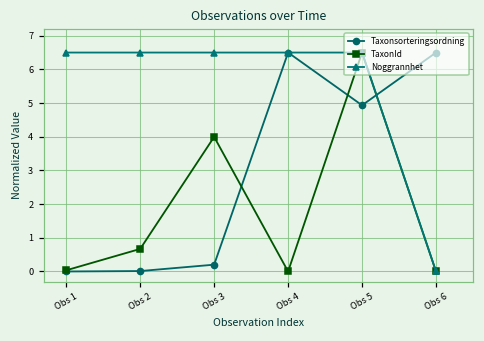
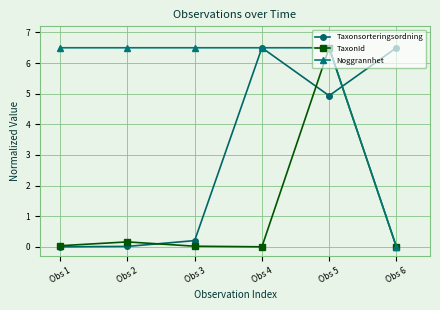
TaxonId, Obs 2: 0.7 -> 0.2
TaxonId, Obs 3: 4.0 -> 0.0
